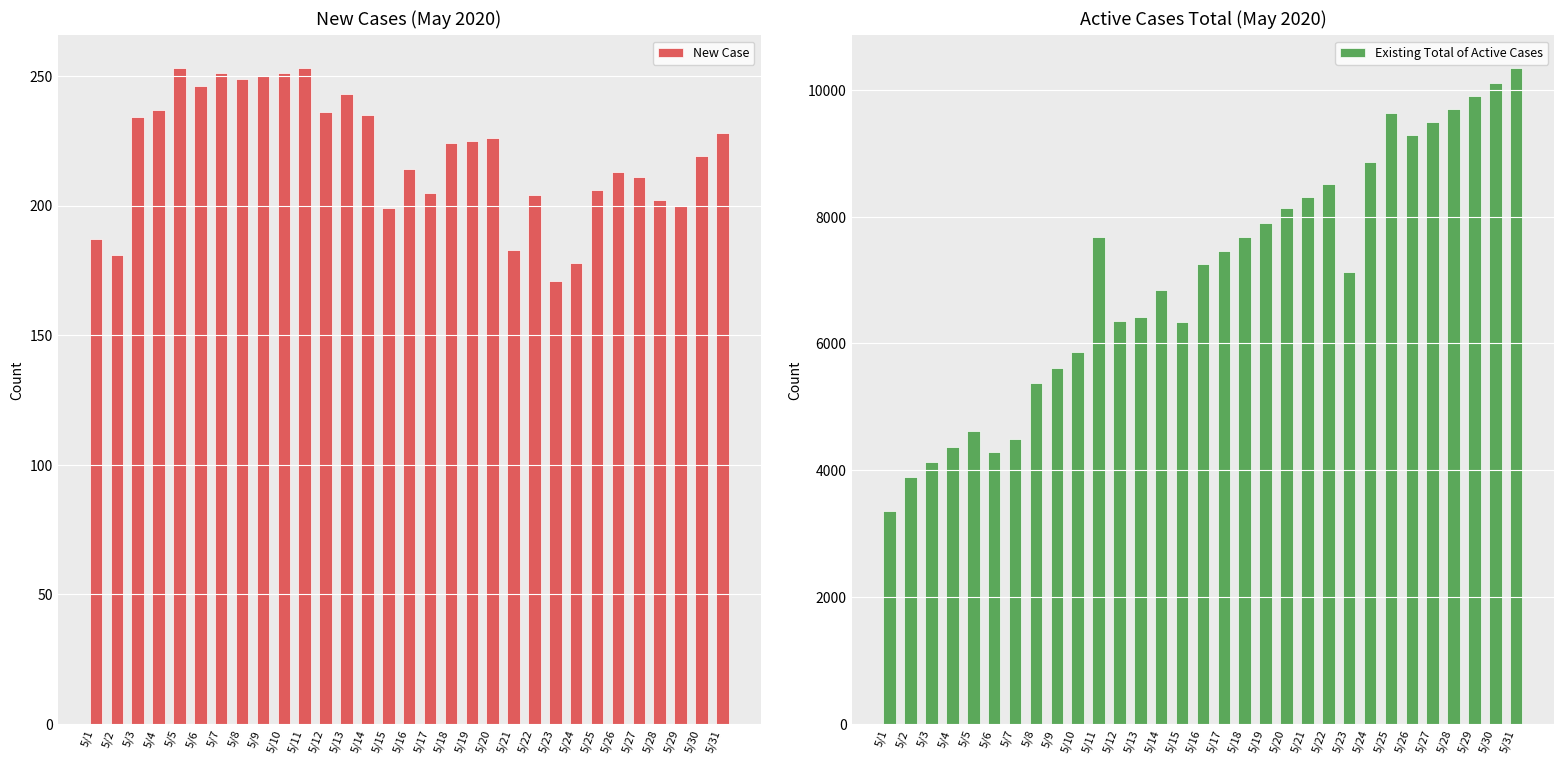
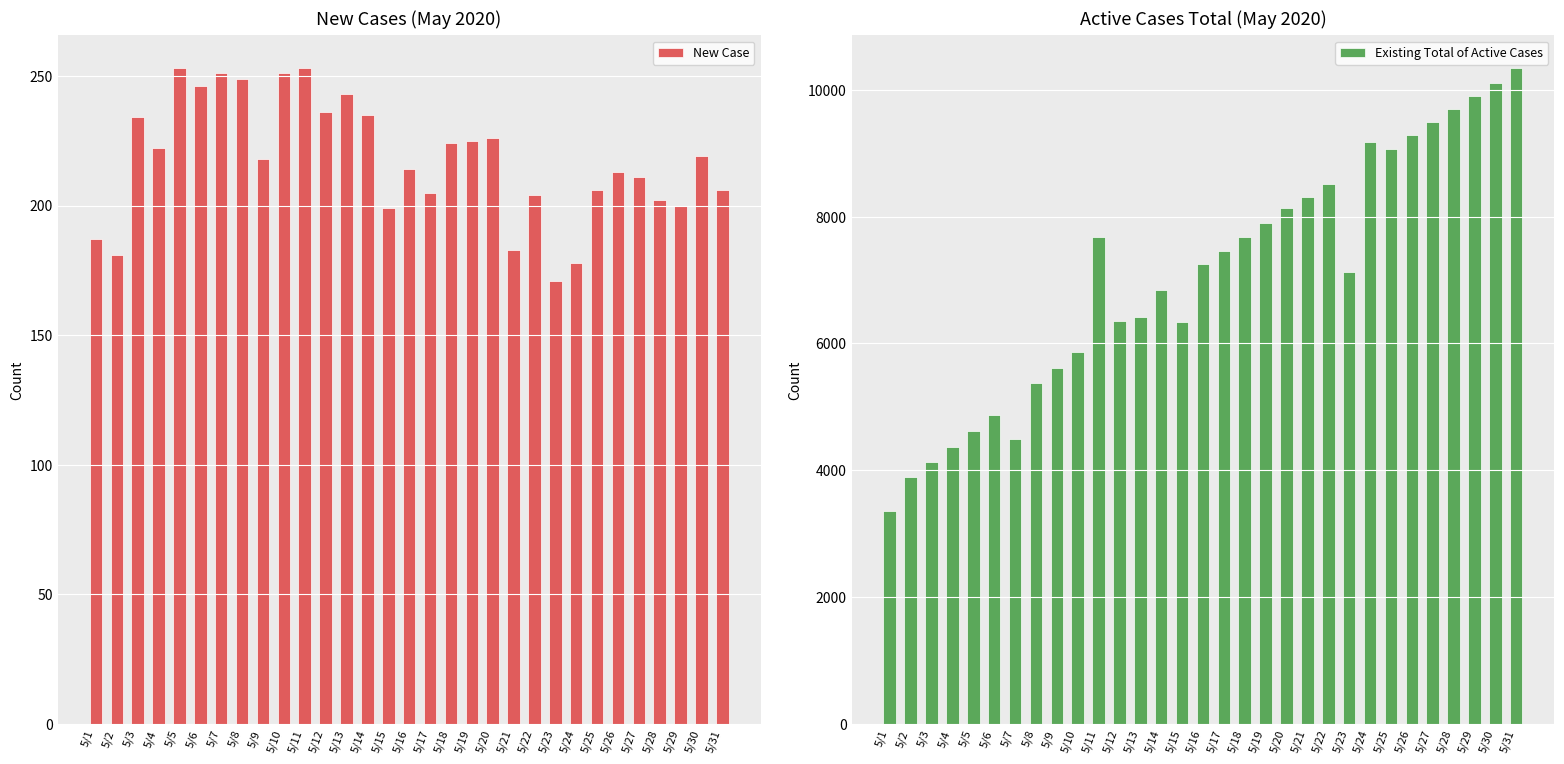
New Cases (May 2020), 5/4: 237 -> 222
New Cases (May 2020), 5/9: 250 -> 218
New Cases (May 2020), 5/31: 228 -> 206
Active Cases Total (May 2020), 5/6: 4300 -> 4900
Active Cases Total (May 2020), 5/24: 8900 -> 9200
Active Cases Total (May 2020), 5/25: 9600 -> 9100
